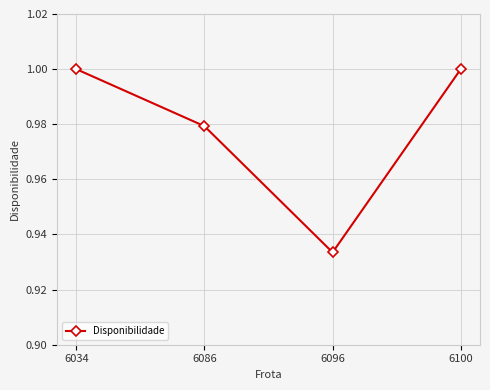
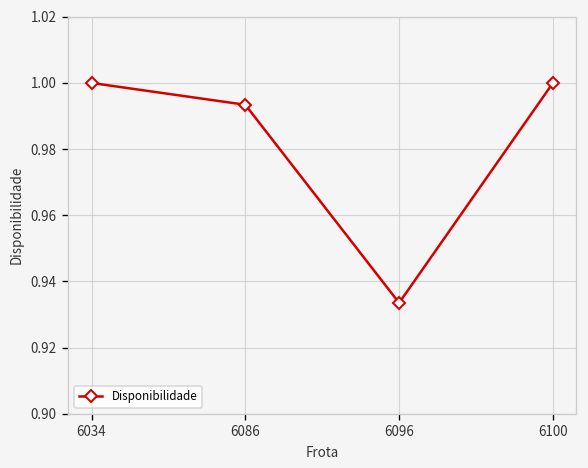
6086: 0.979 -> 0.993
